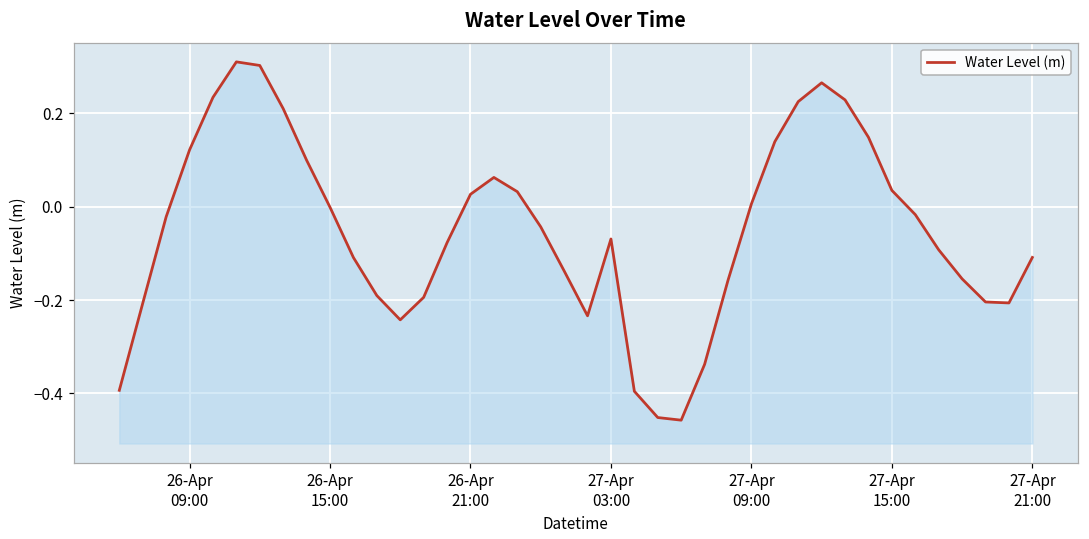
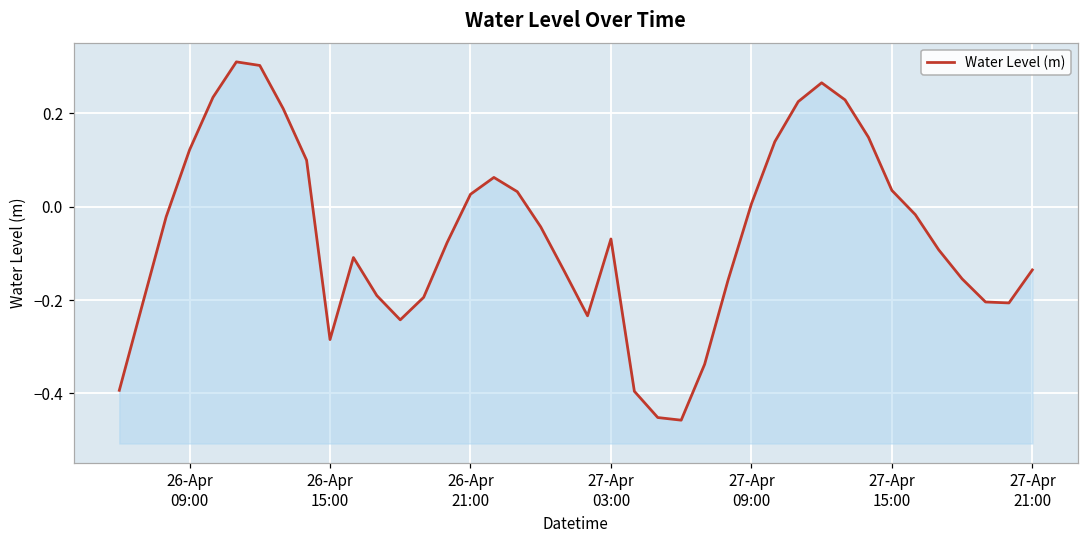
26-Apr 15:00: 0.00 -> -0.28
27-Apr 21:00: -0.11 -> -0.14
